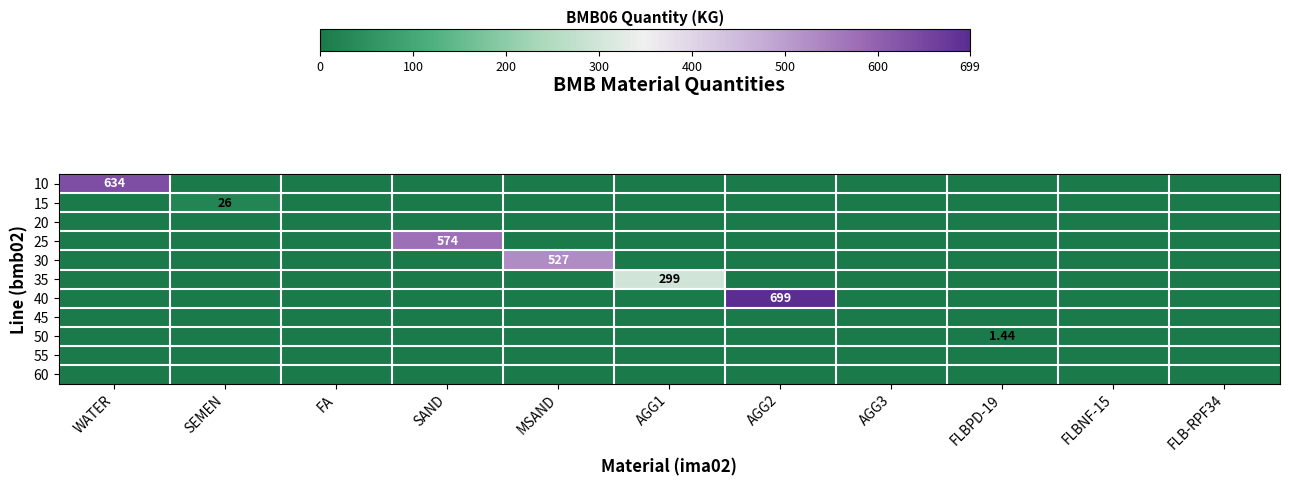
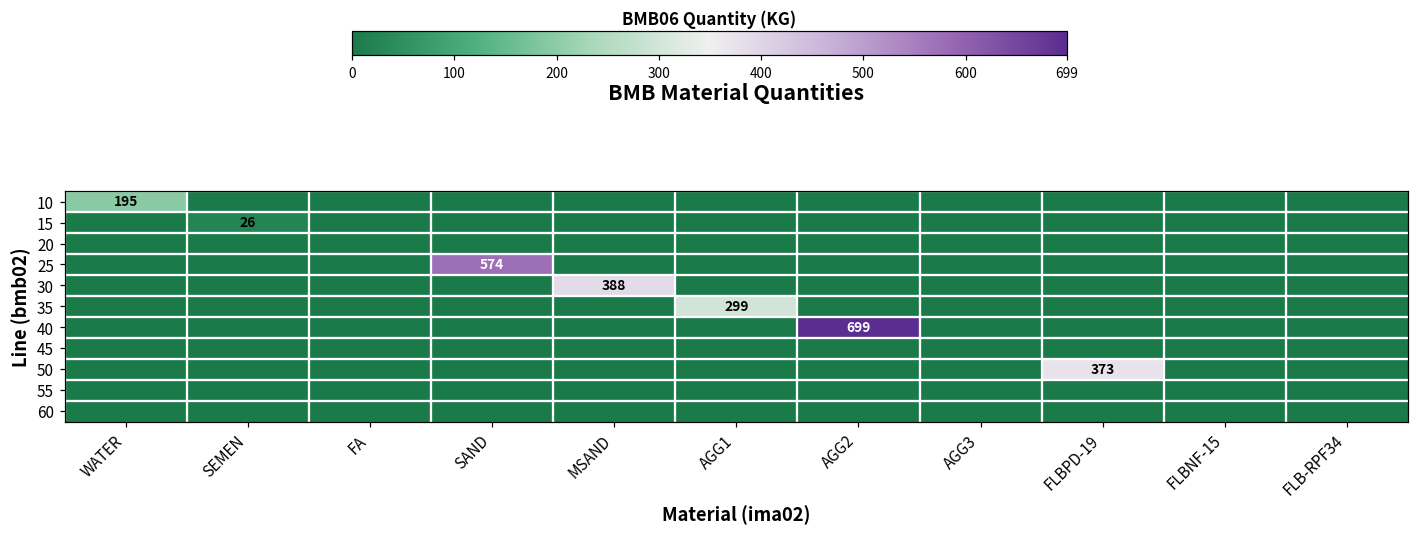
10, WATER: 634 -> 195
30, MSAND: 527 -> 388
50, FLBPD-19: 1.44 -> 373
